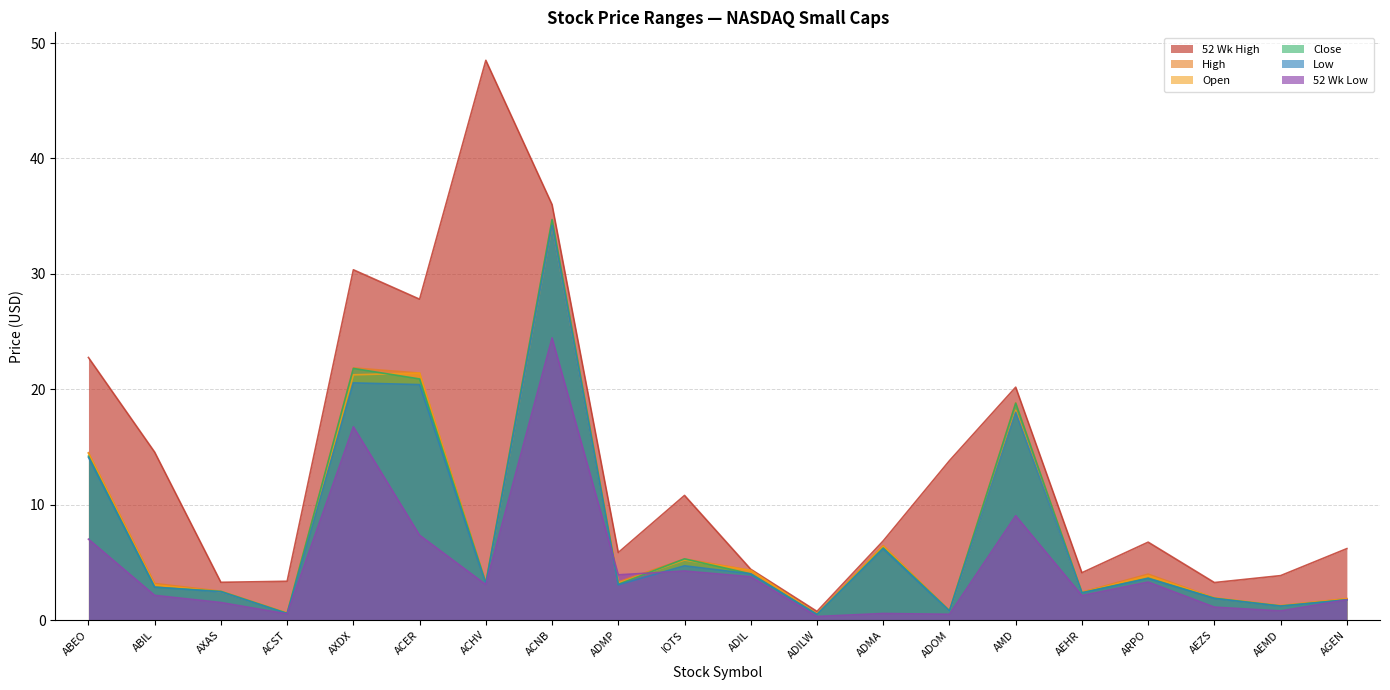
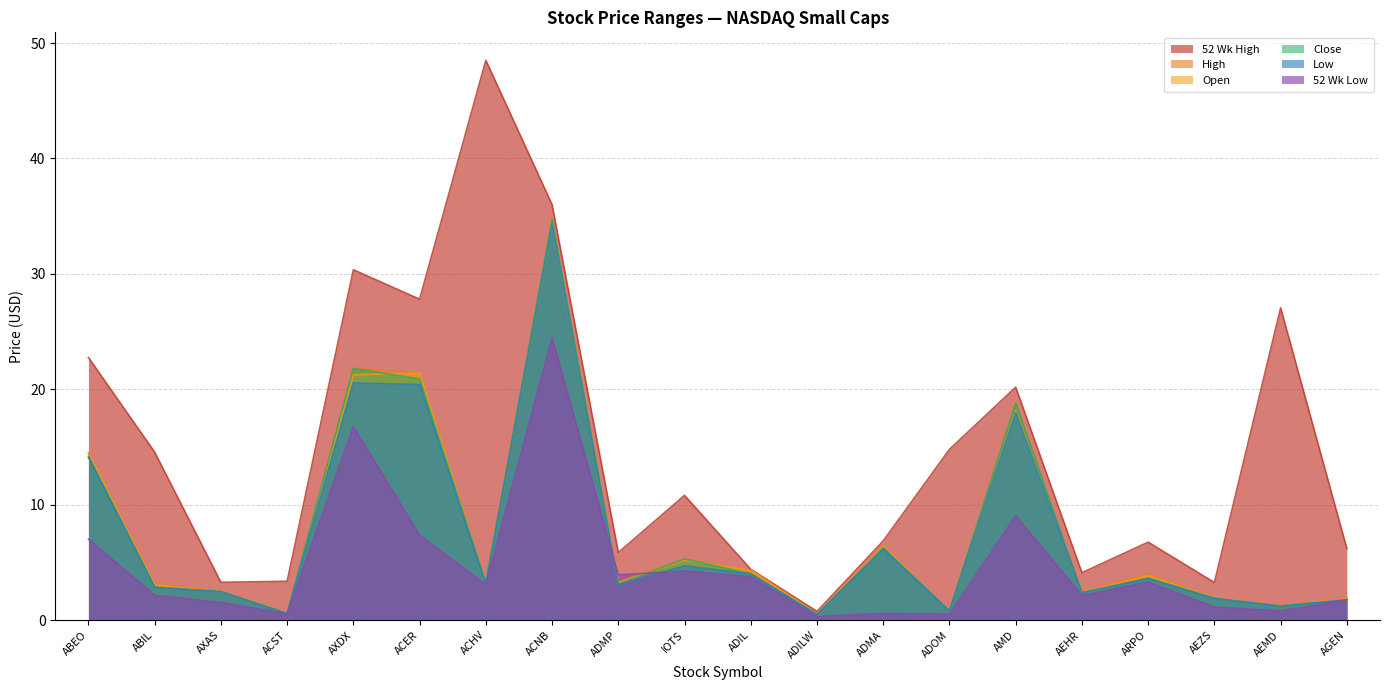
52 Wk High, ADOM: 13.8 -> 14.8
52 Wk High, AEMD: 3.9 -> 27.1
